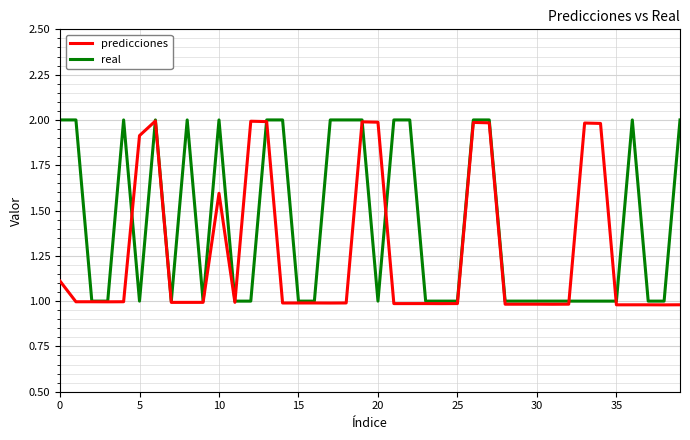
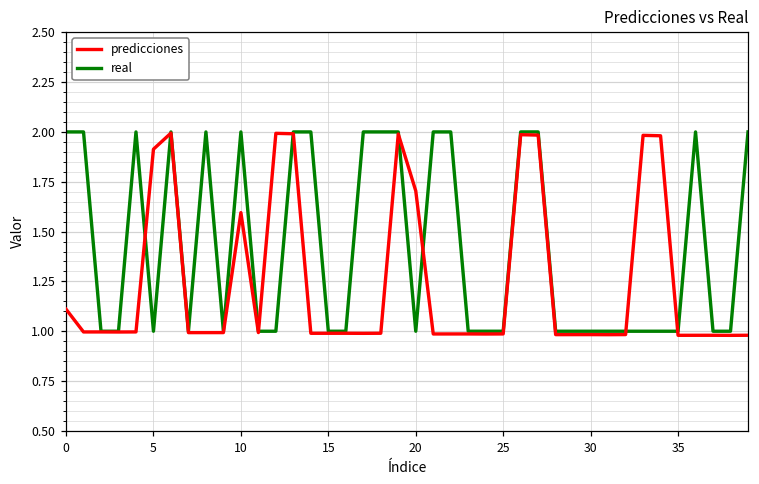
predicciones, 20: 1.99 -> 1.70
